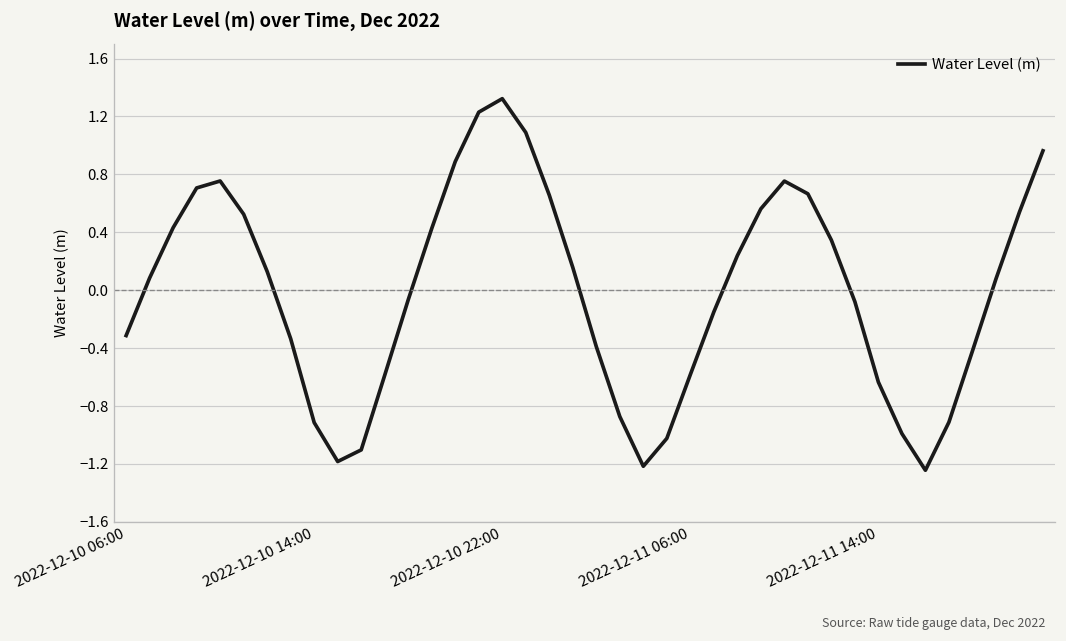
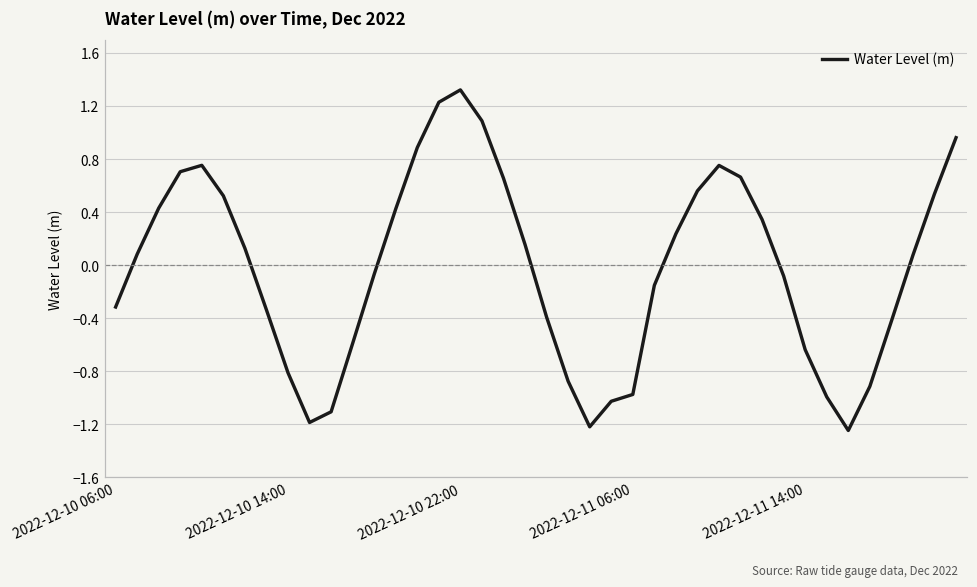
2022-12-10 14:00: -0.92 -> -0.81
2022-12-11 06:00: -0.58 -> -0.97
